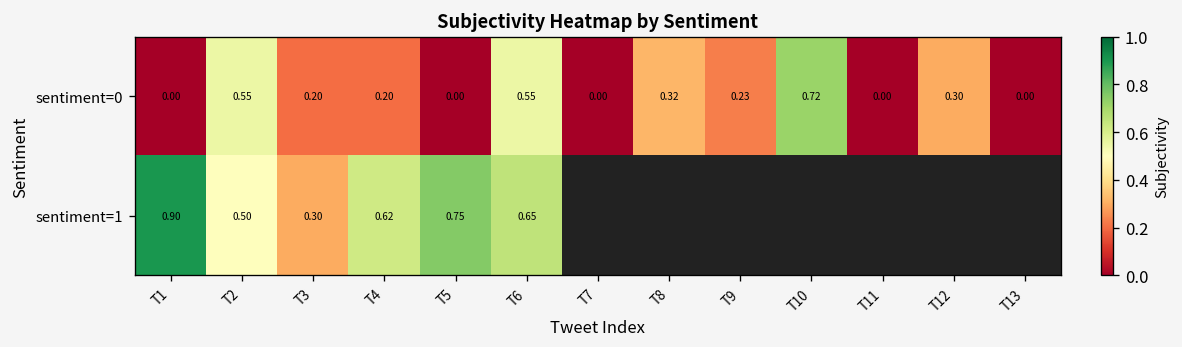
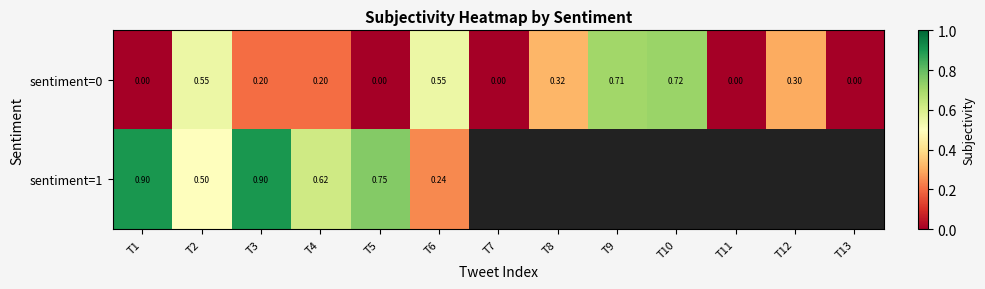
sentiment=0, T9: 0.23 -> 0.71
sentiment=1, T3: 0.30 -> 0.90
sentiment=1, T6: 0.65 -> 0.24
